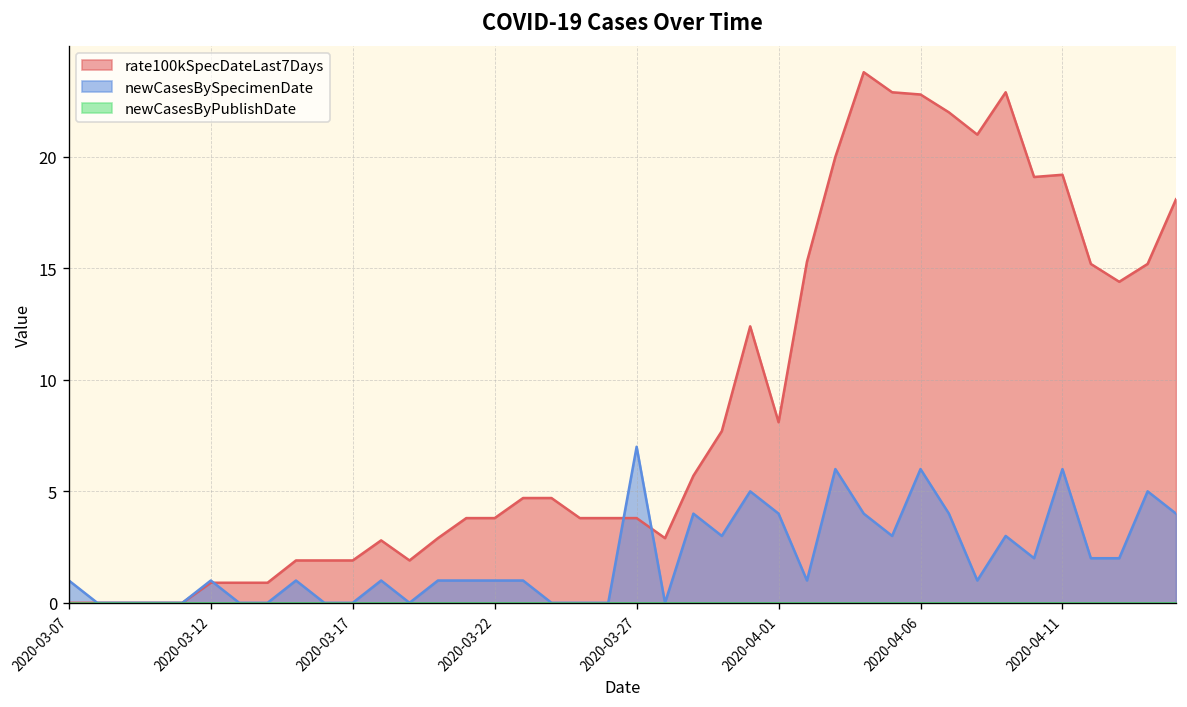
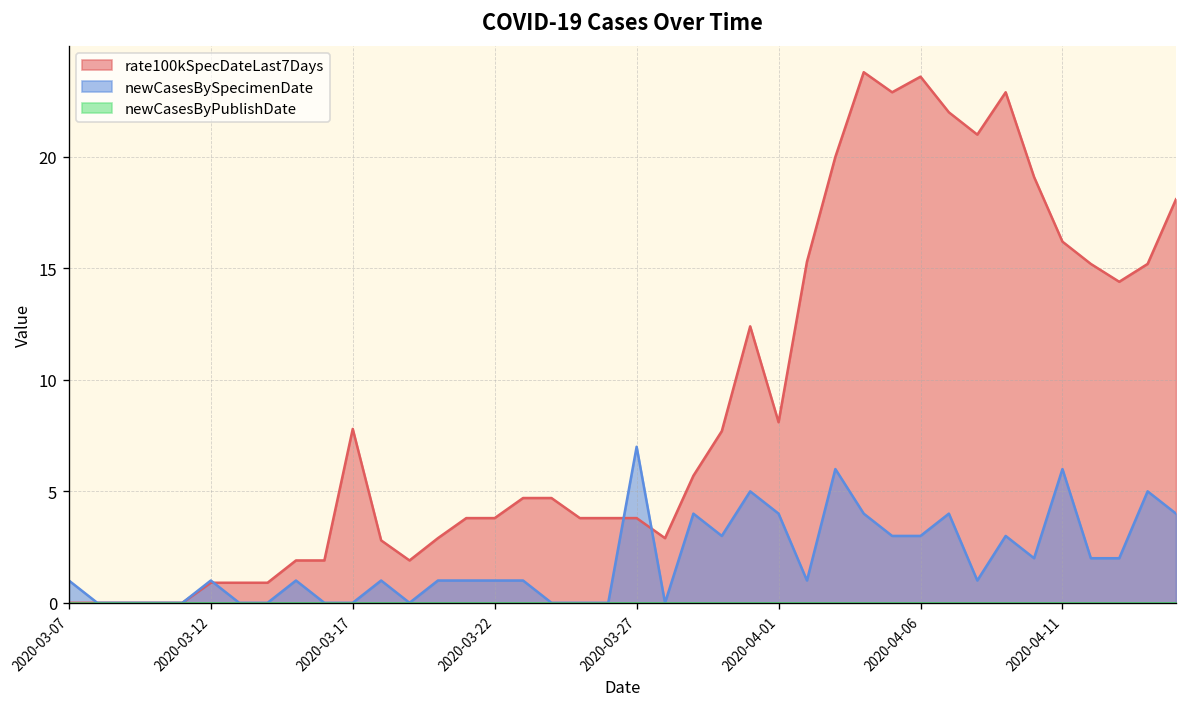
rate100kSpecDateLast7Days, 2020-03-17: 1.9 -> 7.8
rate100kSpecDateLast7Days, 2020-04-06: 22.8 -> 23.6
newCasesBySpecimenDate, 2020-04-06: 6 -> 3
rate100kSpecDateLast7Days, 2020-04-11: 19.2 -> 16.2
